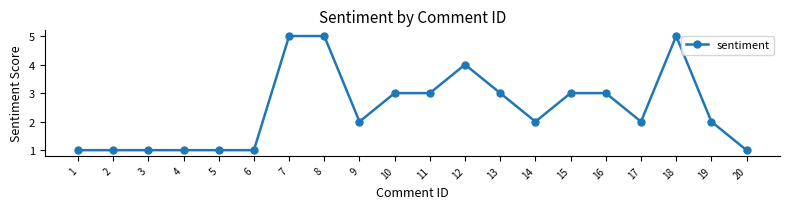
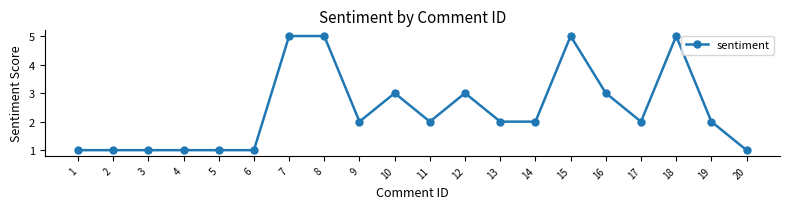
11: 3 -> 2
12: 4 -> 3
13: 3 -> 2
15: 3 -> 5
